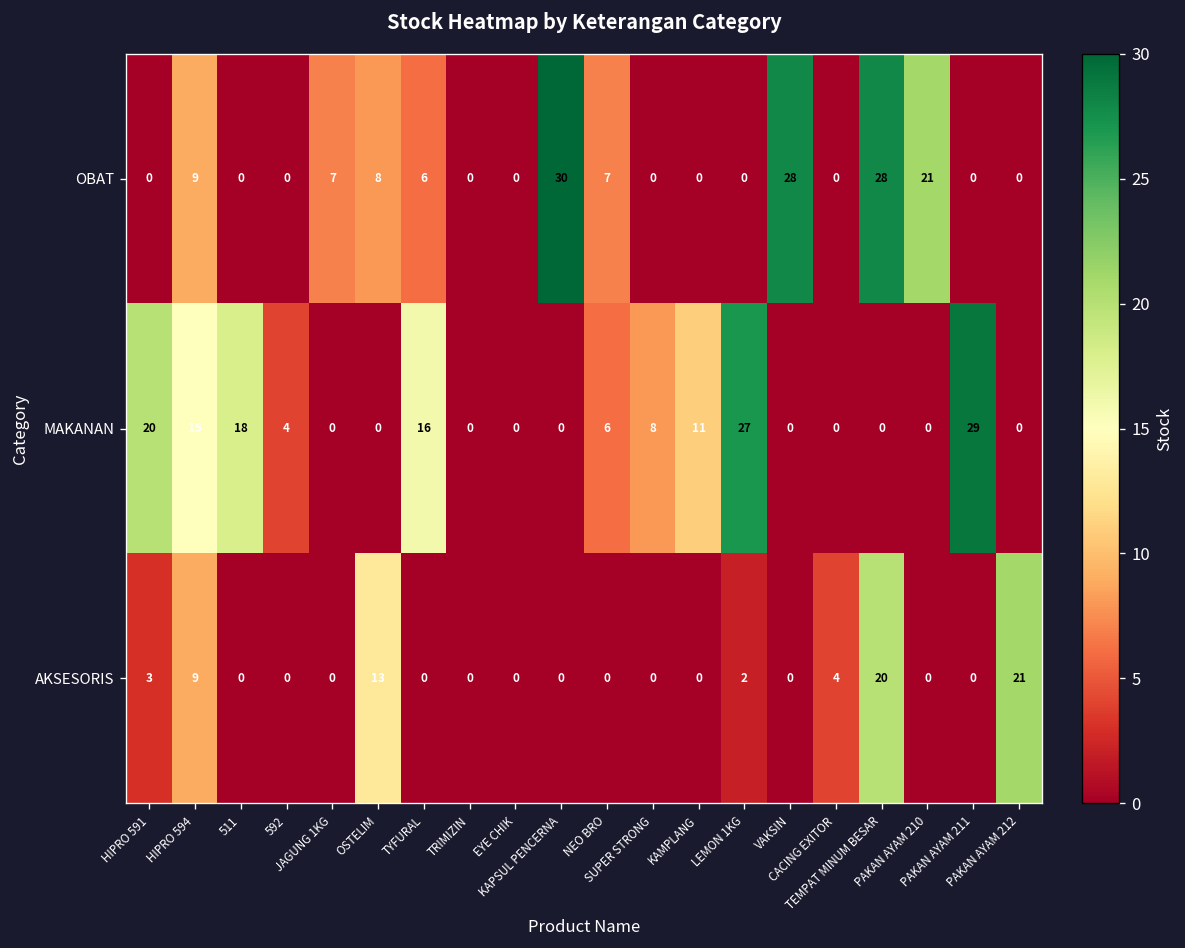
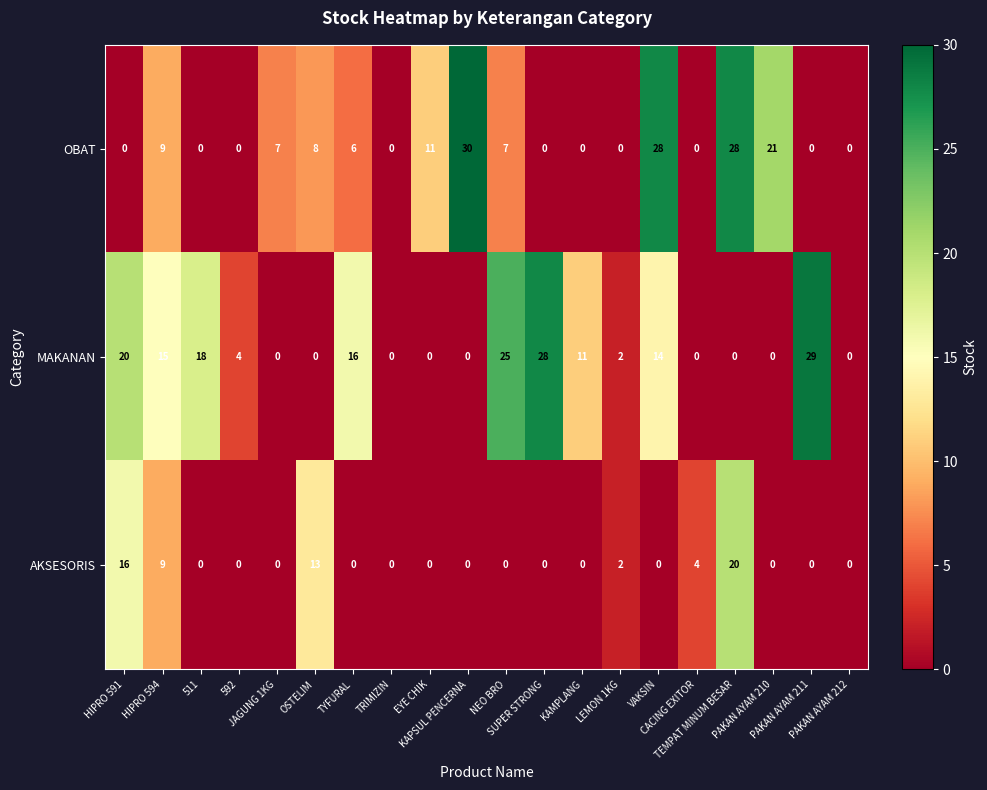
OBAT, EYE CHIK: 0 -> 11
MAKANAN, NEO BRO: 6 -> 25
MAKANAN, SUPER STRONG: 8 -> 28
MAKANAN, LEMON 1KG: 27 -> 2
MAKANAN, VAKSIN: 0 -> 14
AKSESORIS, HIPRO 591: 3 -> 16
AKSESORIS, PAKAN AYAM 212: 21 -> 0
